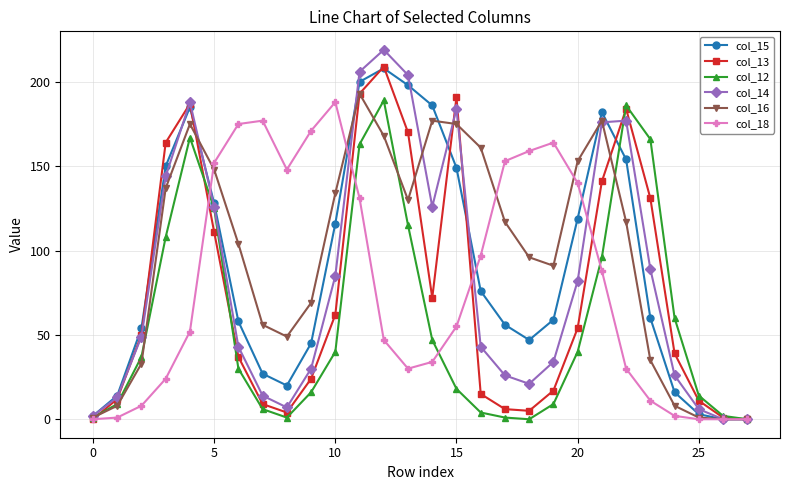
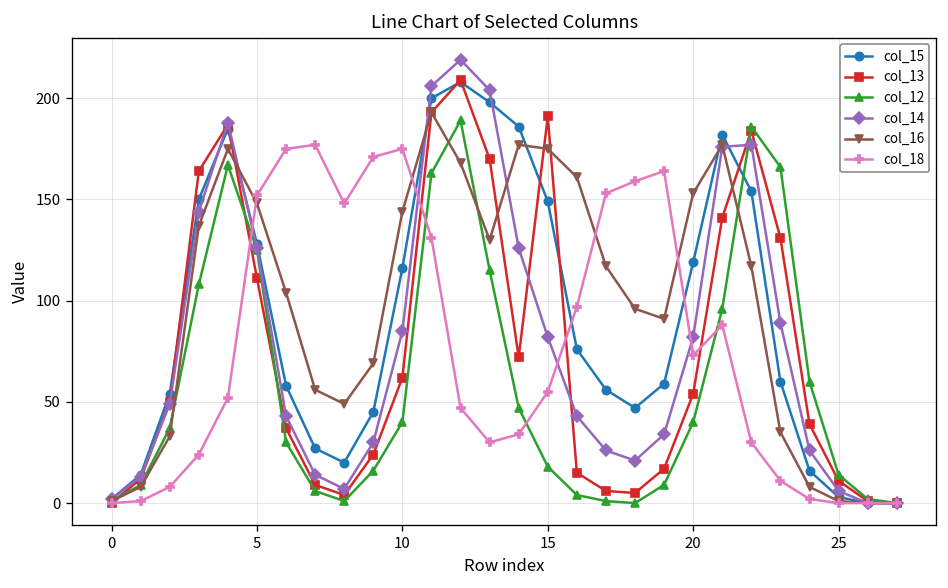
col_16, 10: 134 -> 144
col_18, 10: 188 -> 175
col_14, 15: 184 -> 82
col_18, 20: 140 -> 73
